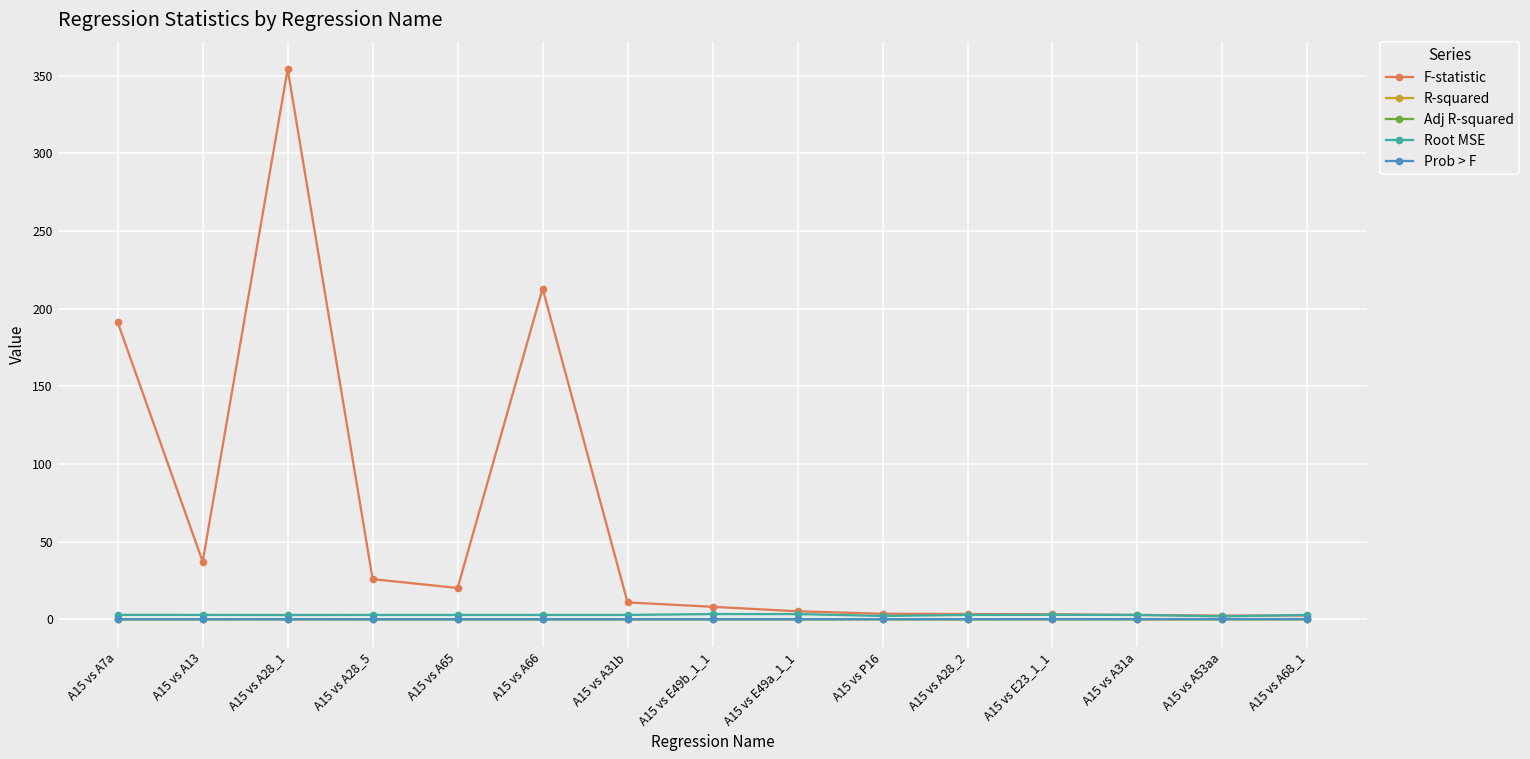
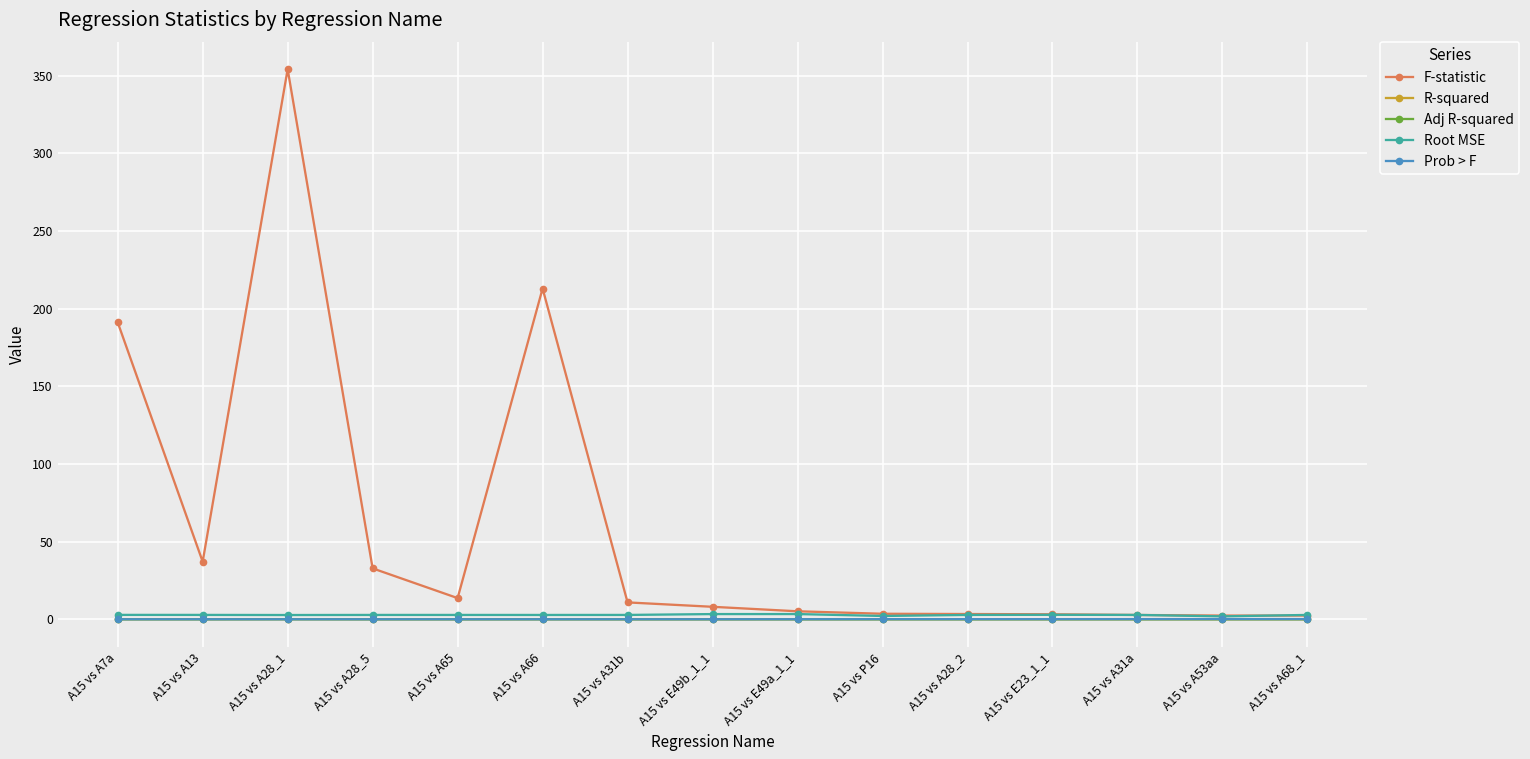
F-statistic, A15 vs A28_5: 26 -> 33
F-statistic, A15 vs A65: 20 -> 14
